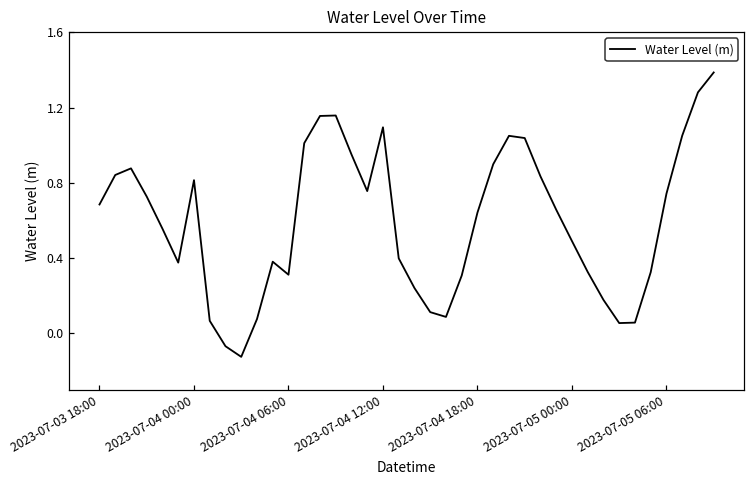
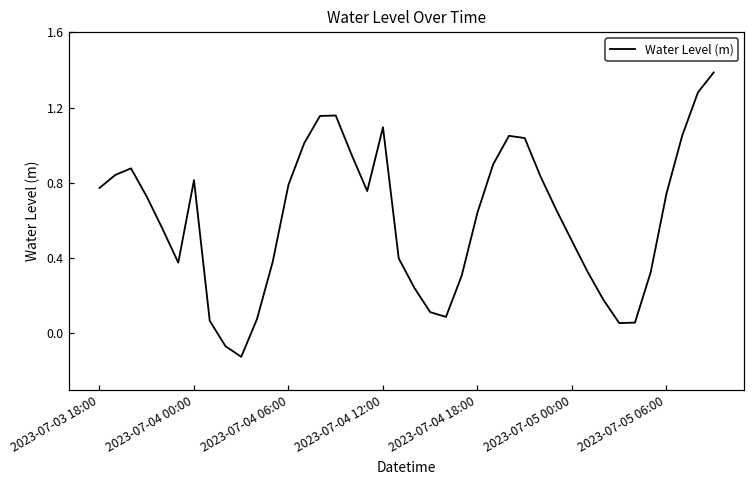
2023-07-03 18:00: 0.68 -> 0.77
2023-07-04 06:00: 0.31 -> 0.79
